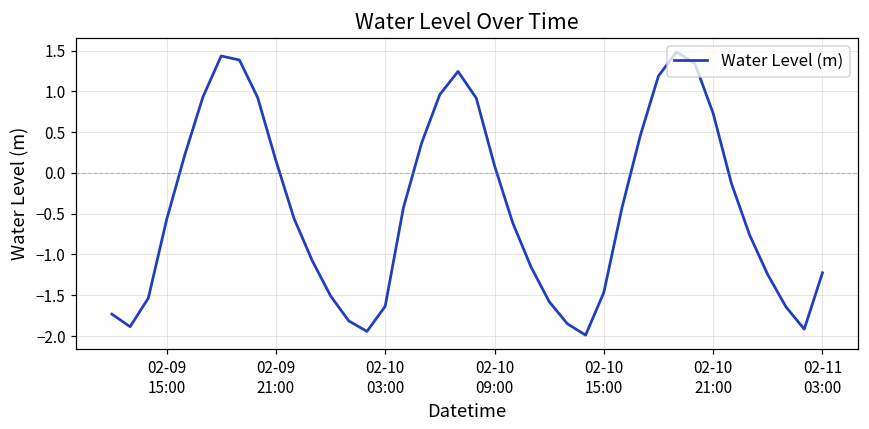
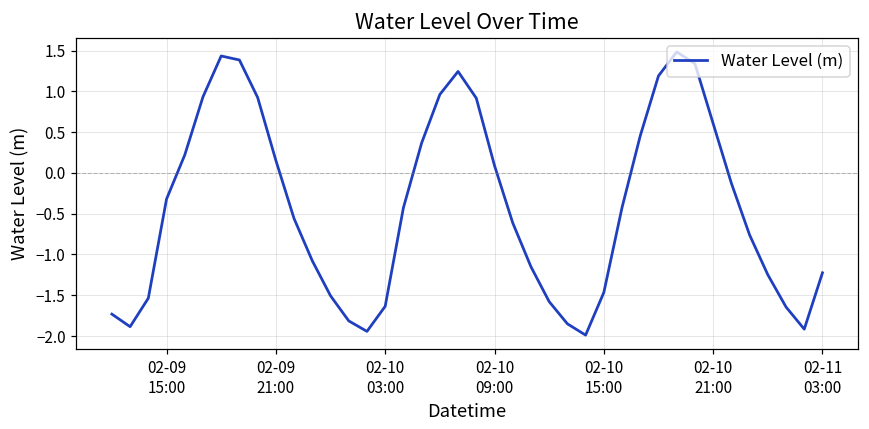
02-09 15:00: -0.6 -> -0.3
02-10 21:00: 0.7 -> 0.6
